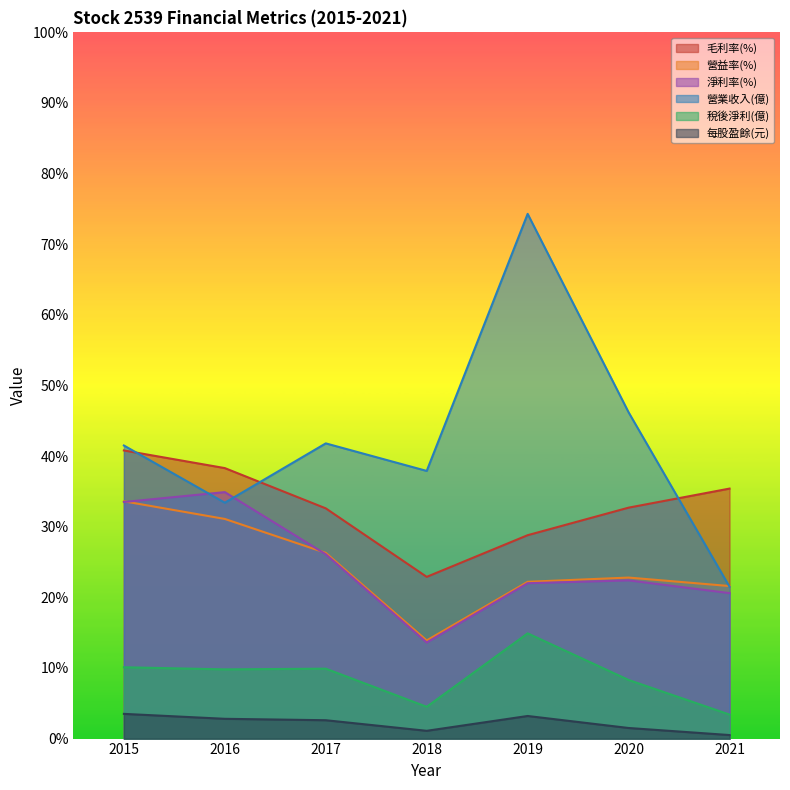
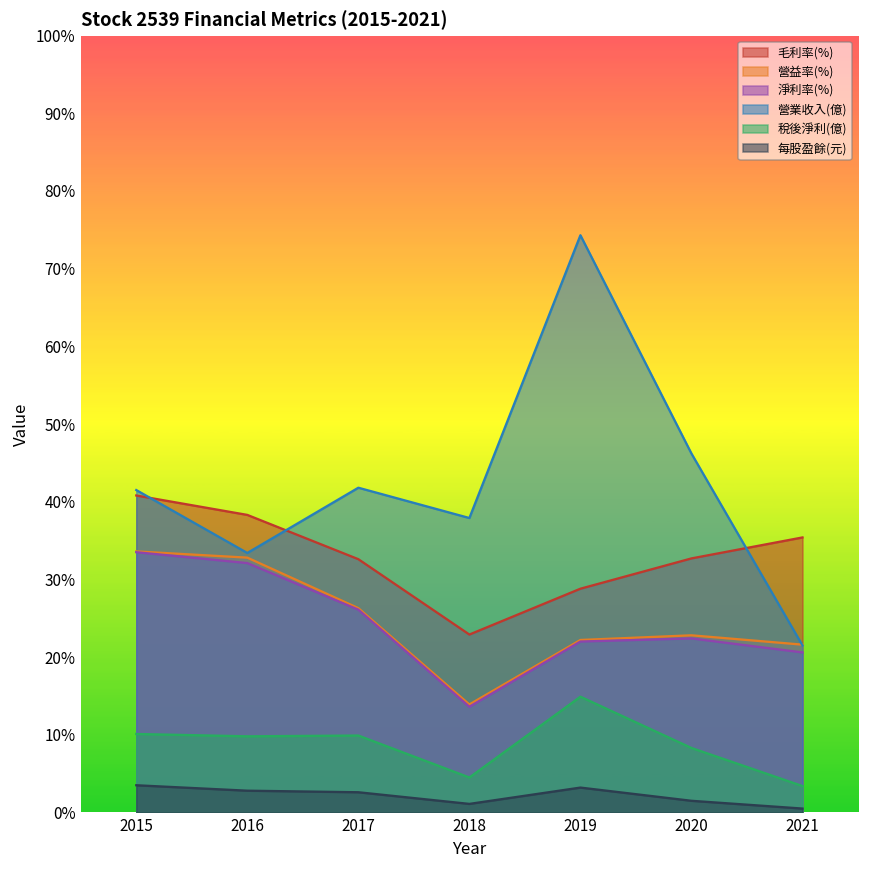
營益率(%), 2016: 31% -> 33%
淨利率(%), 2016: 35% -> 32%
